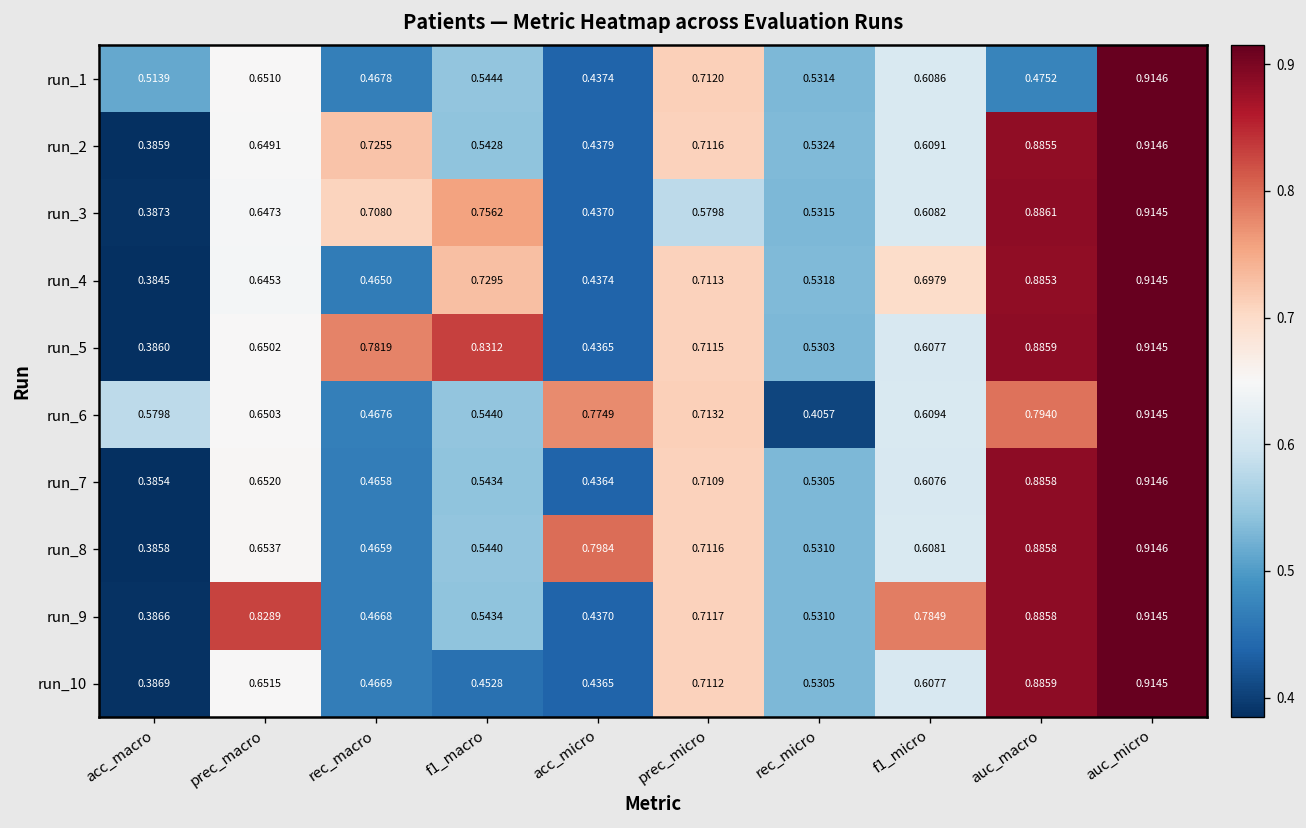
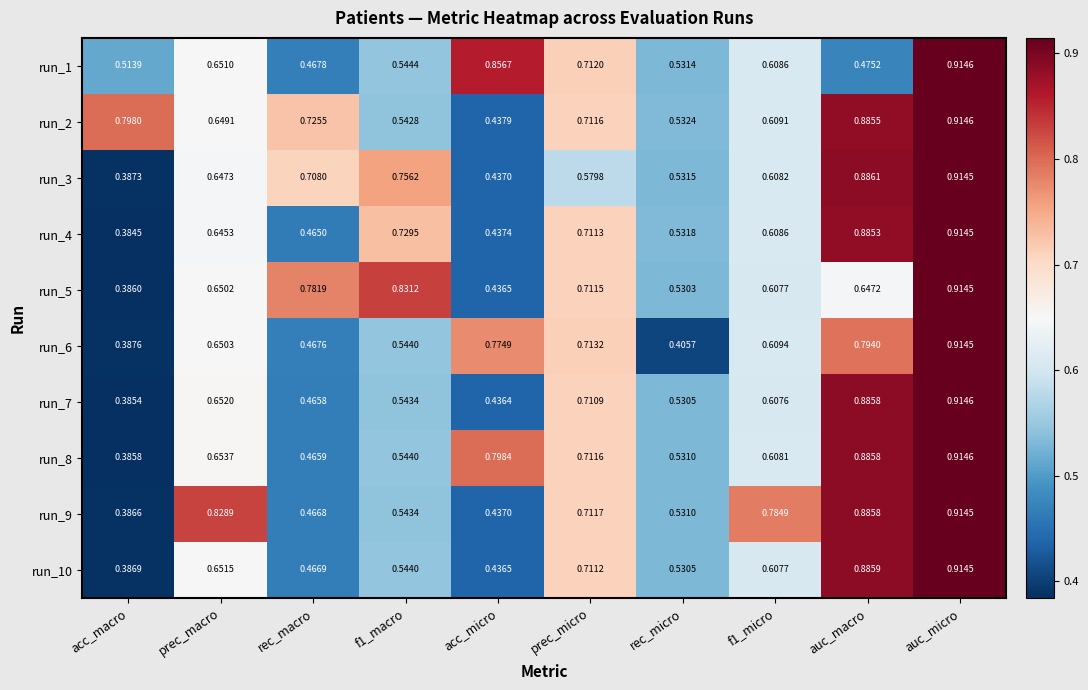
run_1, acc_micro: 0.4374 -> 0.8567
run_2, acc_macro: 0.3859 -> 0.7980
run_4, f1_micro: 0.6979 -> 0.6086
run_5, auc_macro: 0.8859 -> 0.6472
run_6, acc_macro: 0.5798 -> 0.3876
run_10, f1_macro: 0.4528 -> 0.5440
